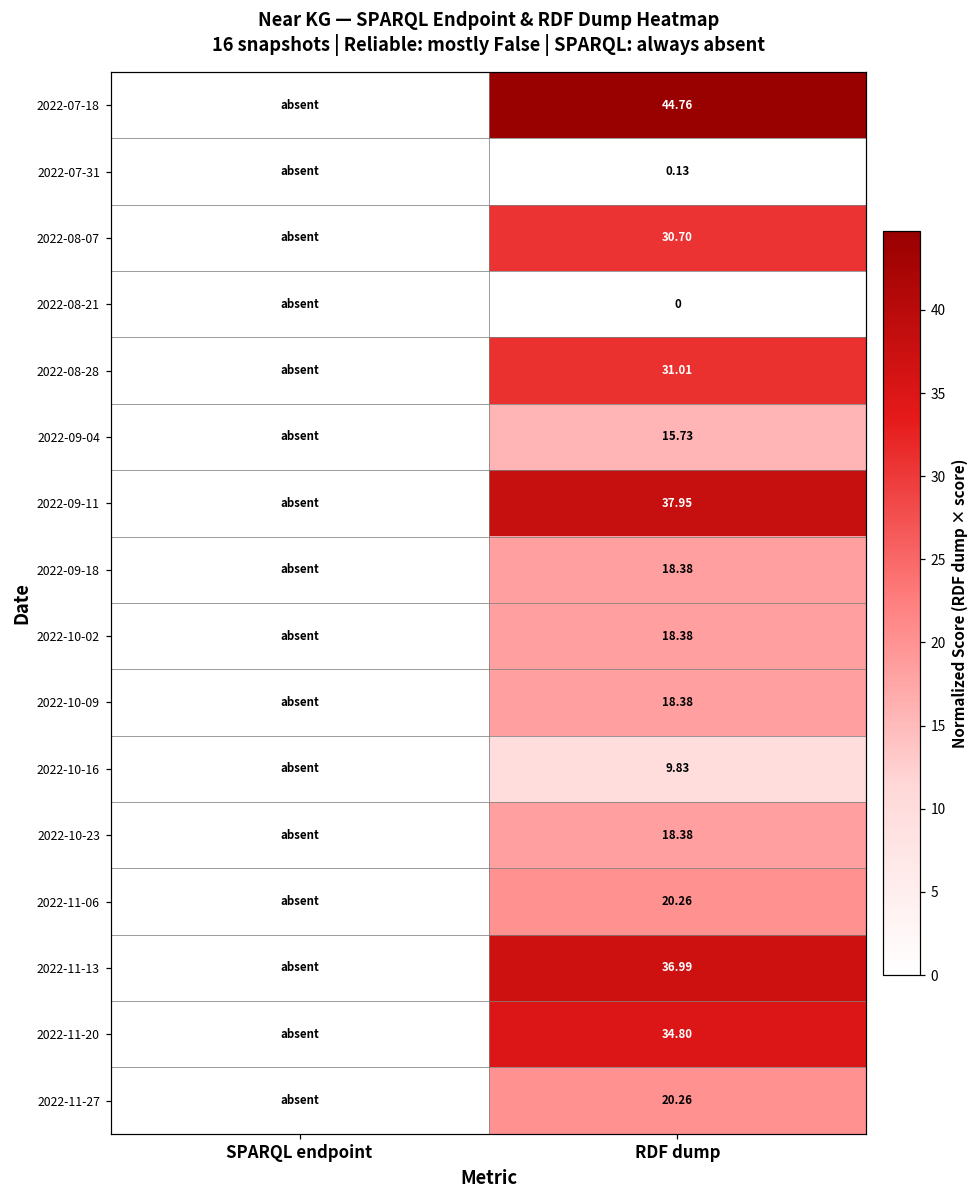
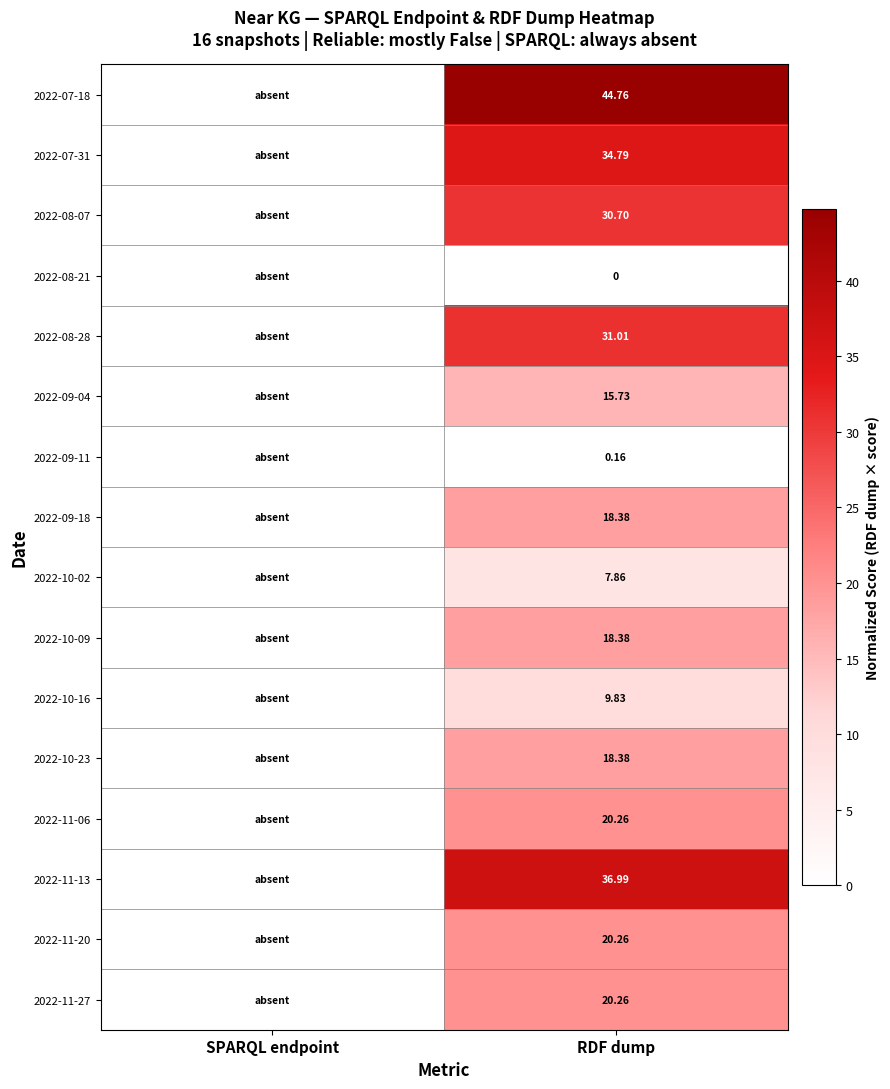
2022-07-31, RDF dump: 0.13 -> 34.79
2022-09-11, RDF dump: 37.95 -> 0.16
2022-10-02, RDF dump: 18.38 -> 7.86
2022-11-20, RDF dump: 34.80 -> 20.26
